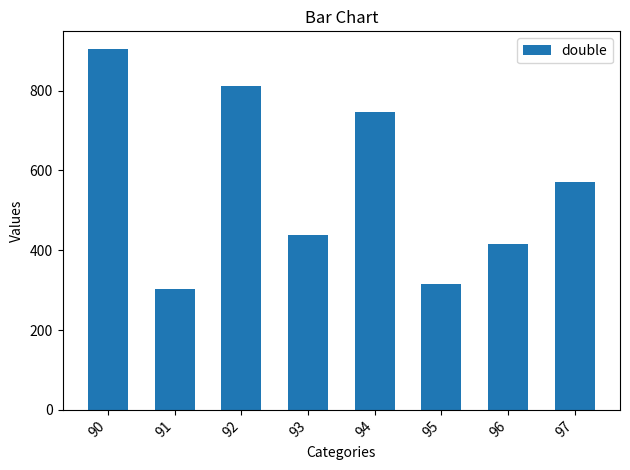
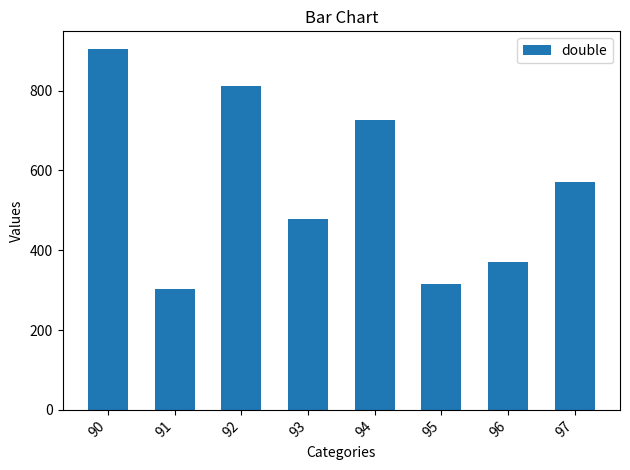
93: 440 -> 480
94: 750 -> 730
96: 420 -> 370
